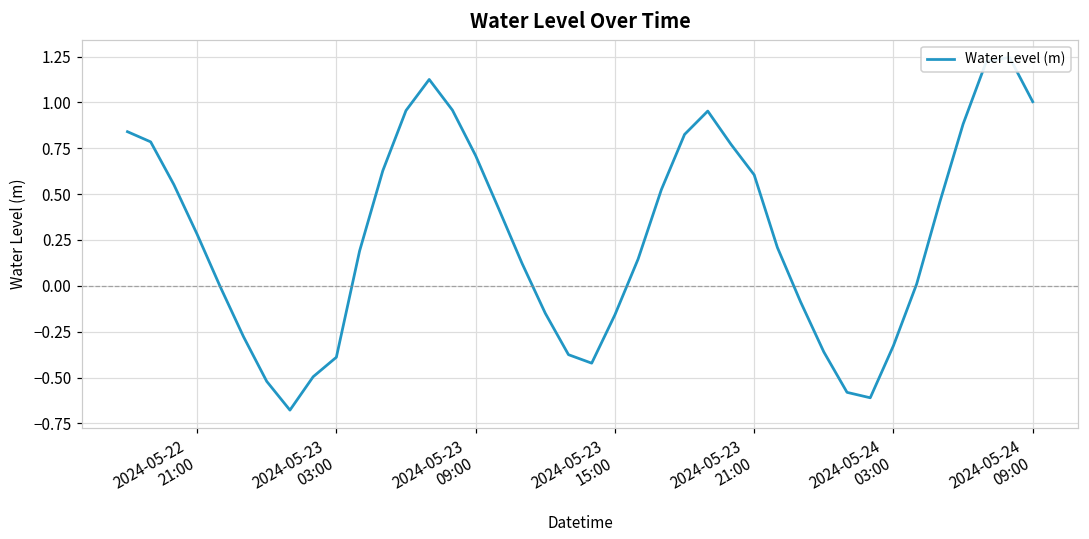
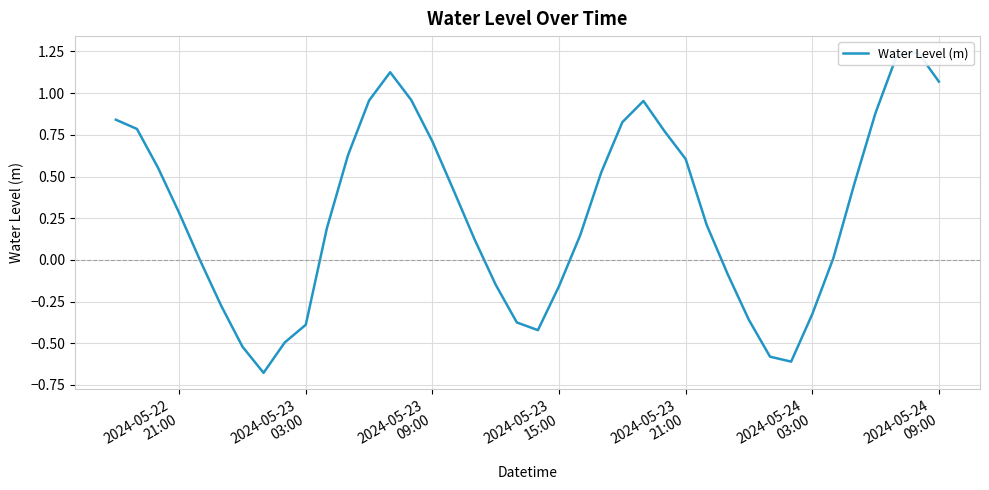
2024-05-24 09:00: 1.00 -> 1.07
